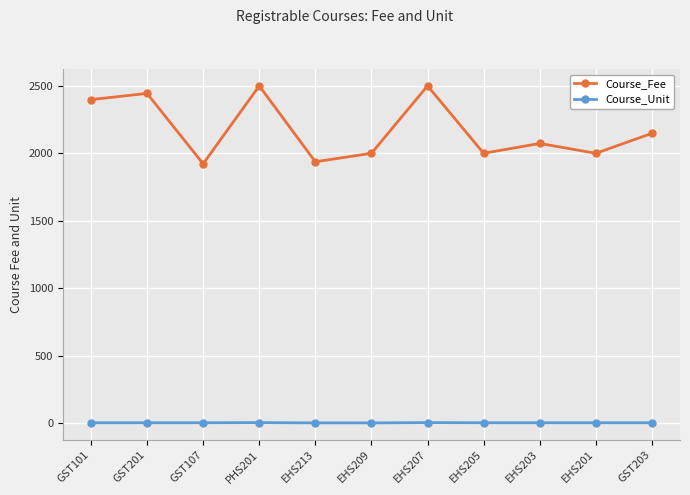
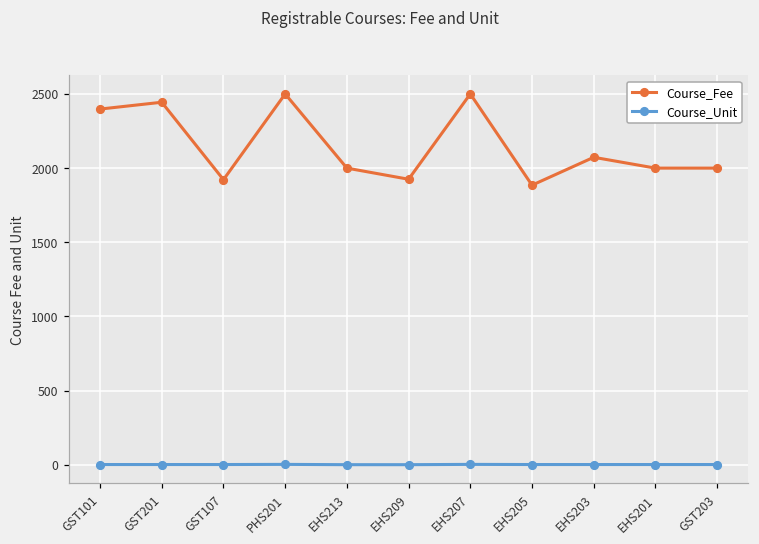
Course_Fee, EHS213: 1940 -> 2000
Course_Fee, EHS209: 2000 -> 1930
Course_Fee, EHS205: 2000 -> 1890
Course_Fee, GST203: 2150 -> 2000
